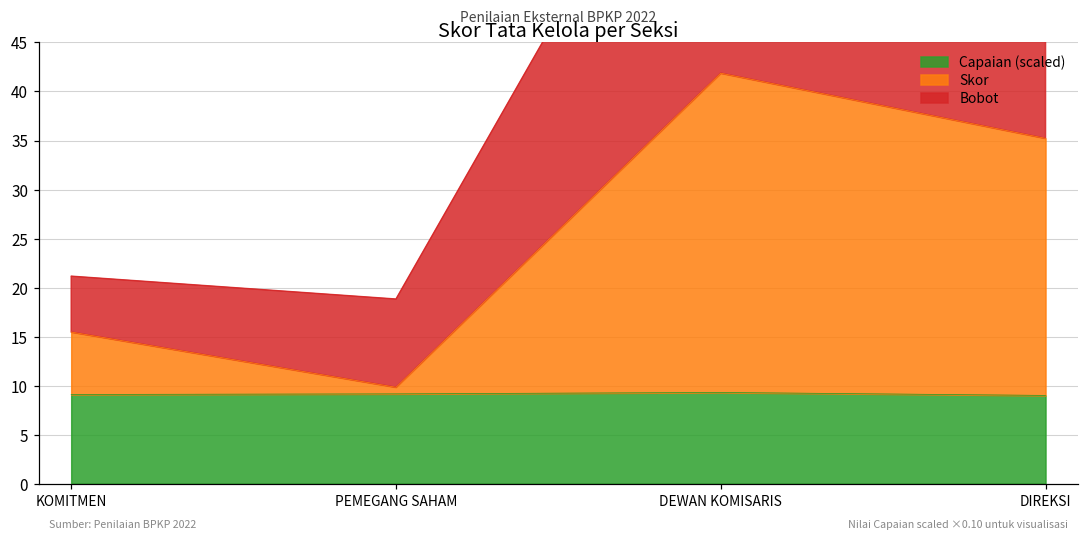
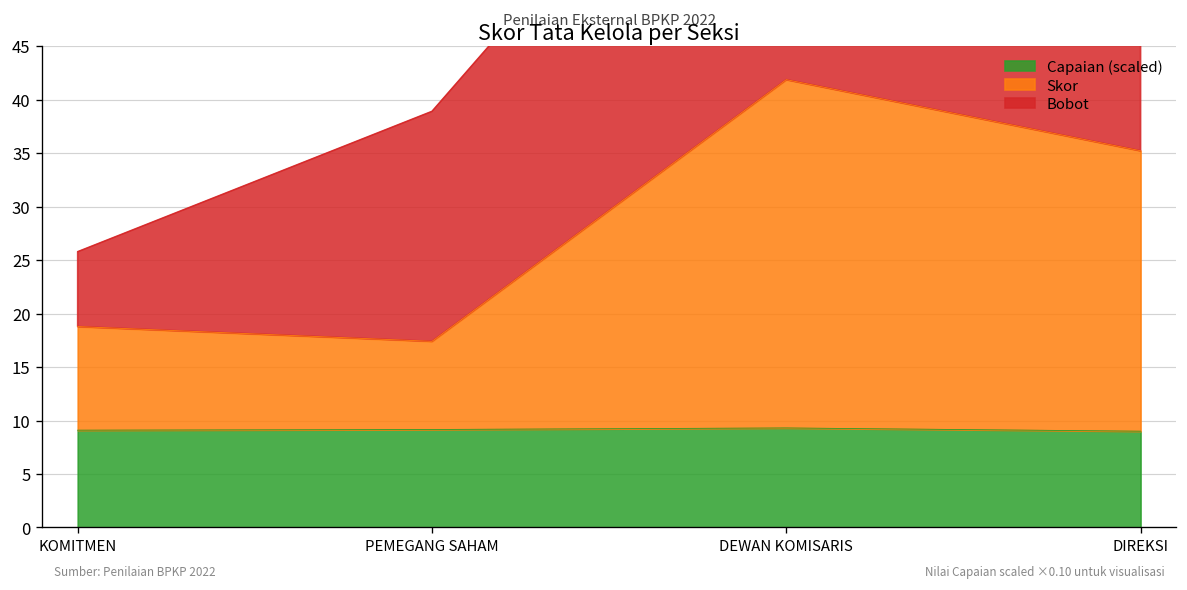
Skor, KOMITMEN: 6 -> 10
Bobot, KOMITMEN: 6 -> 7
Skor, PEMEGANG SAHAM: 1 -> 8
Bobot, PEMEGANG SAHAM: 9 -> 22
